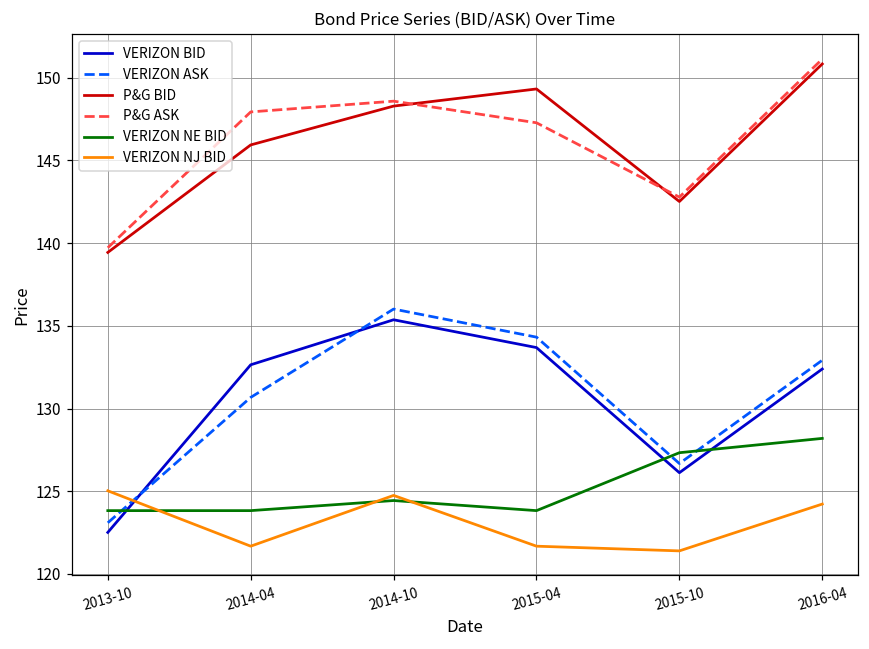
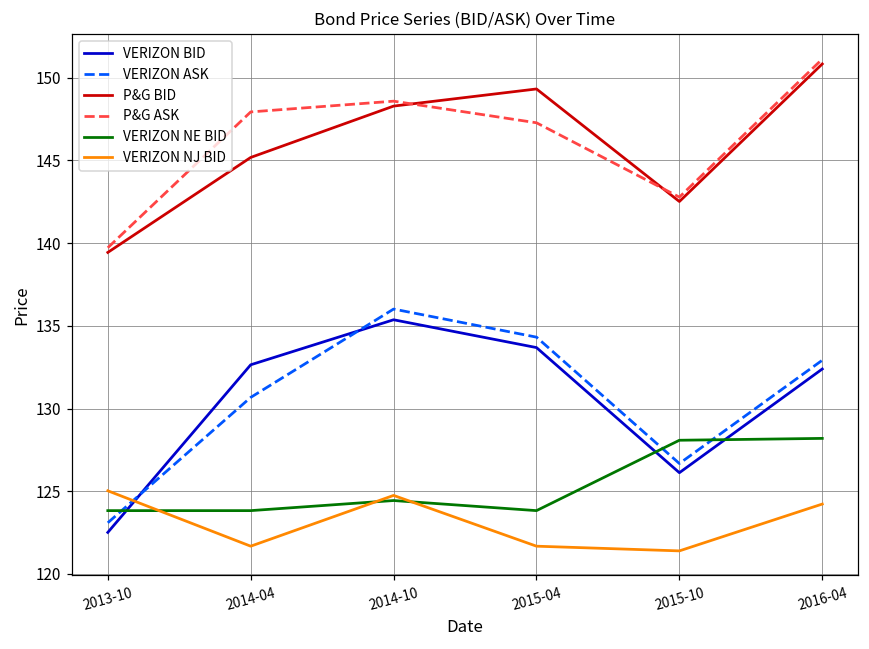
P&G BID, 2014-04: 145.9 -> 145.2
VERIZON NE BID, 2015-10: 127.3 -> 128.1
